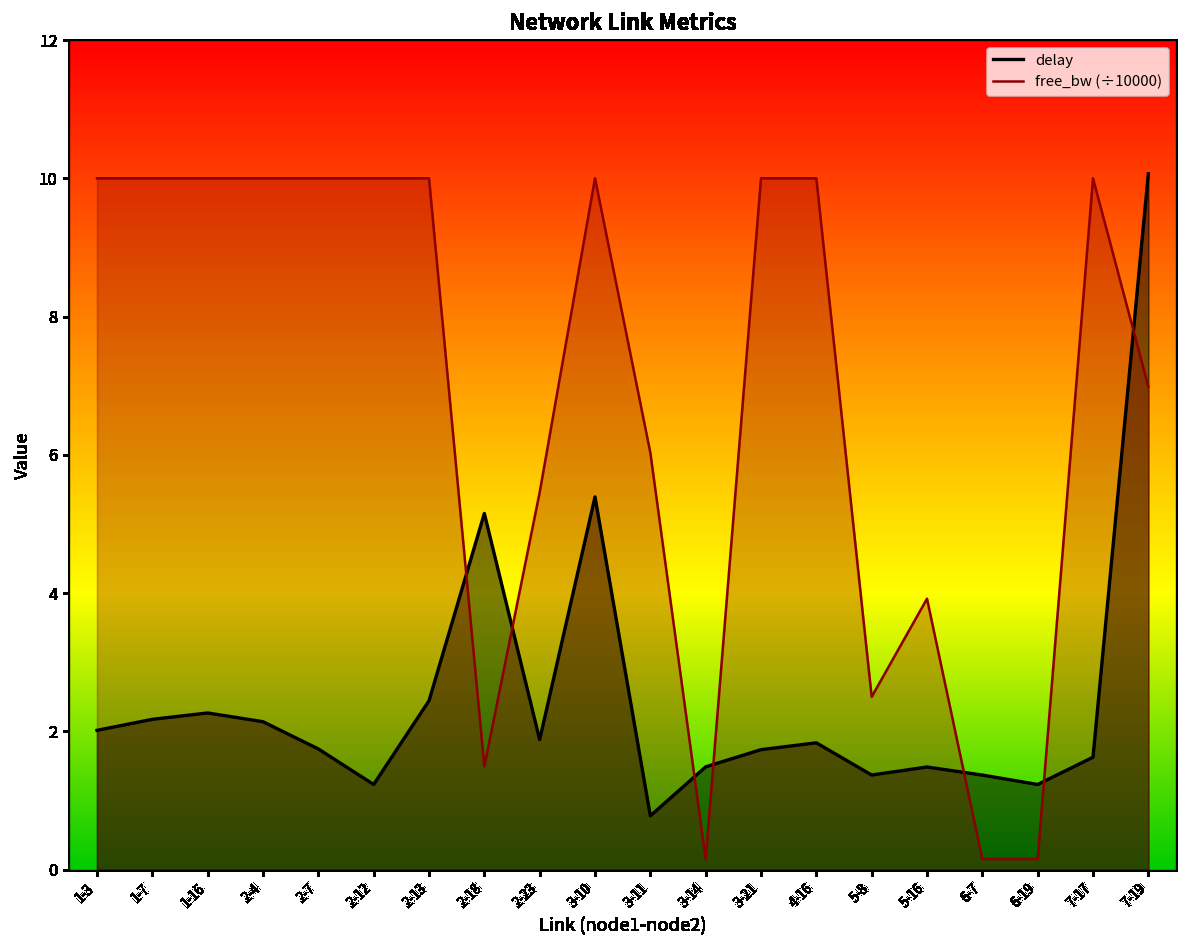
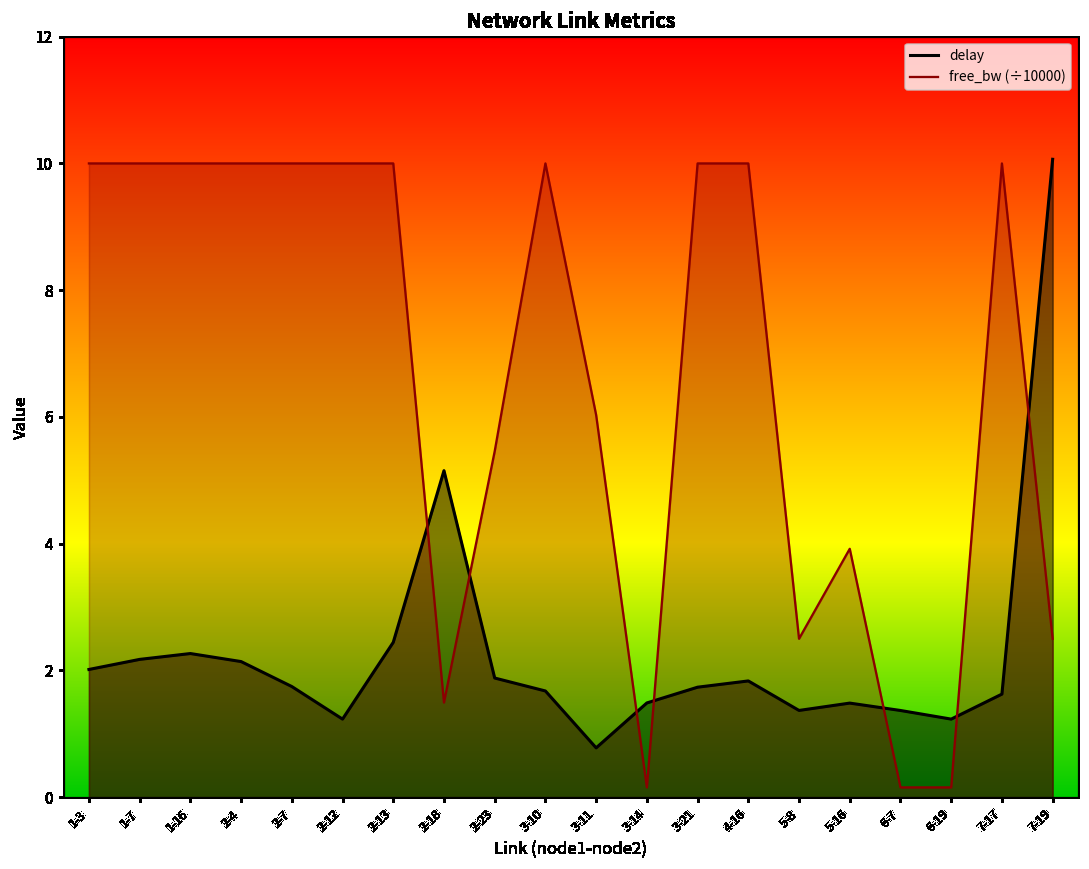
delay, 3-10: 5.4 -> 1.7
free_bw (÷10000), 7-19: 7.0 -> 2.5
